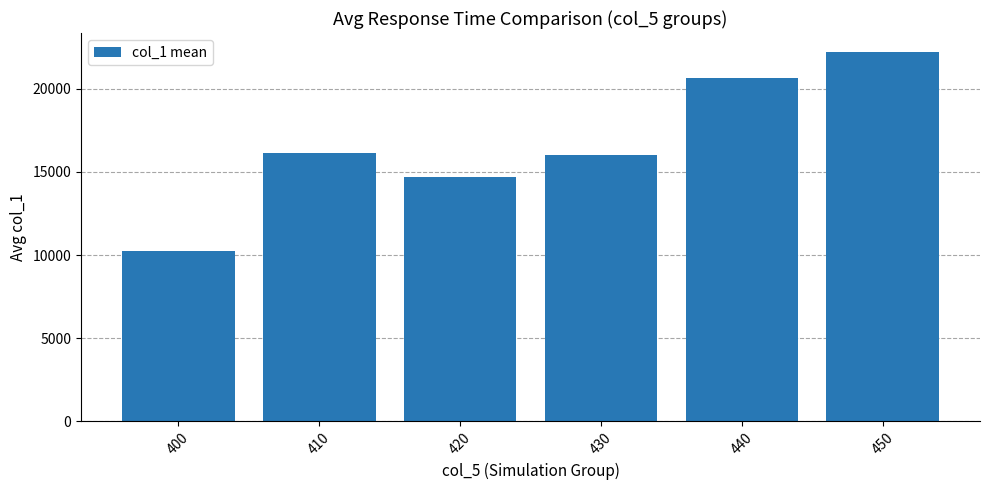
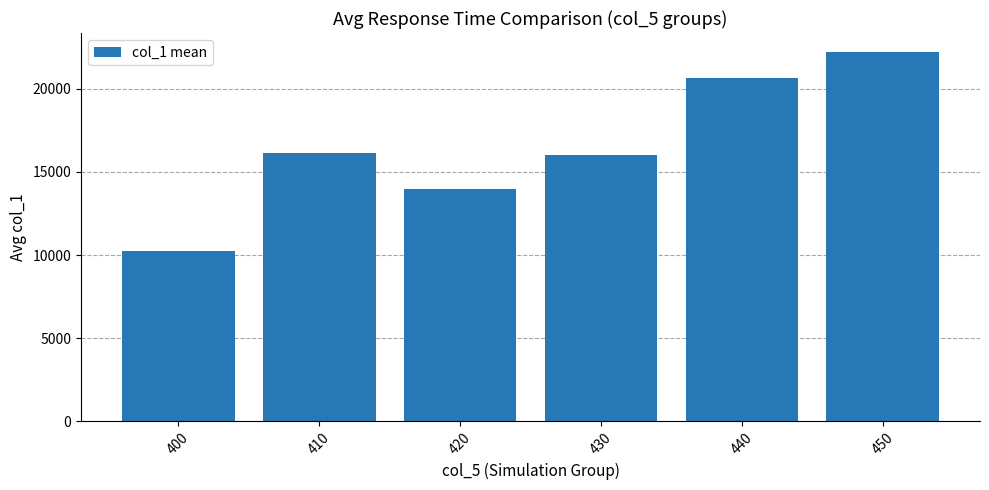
420: 14700 -> 14000
